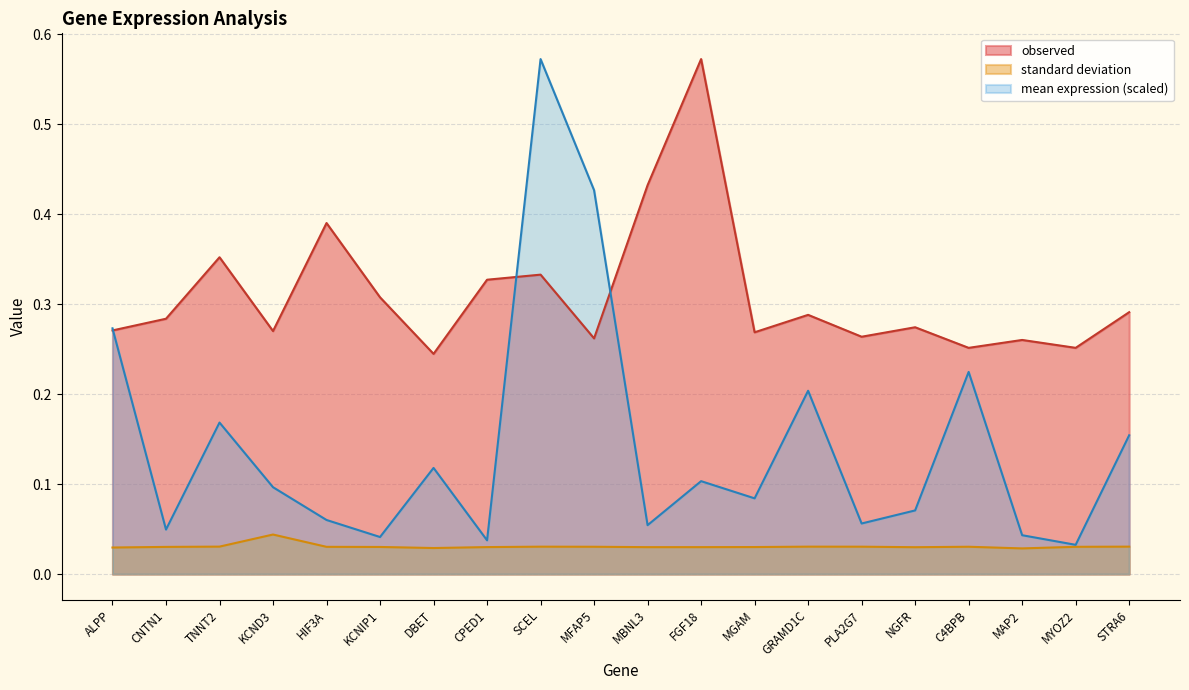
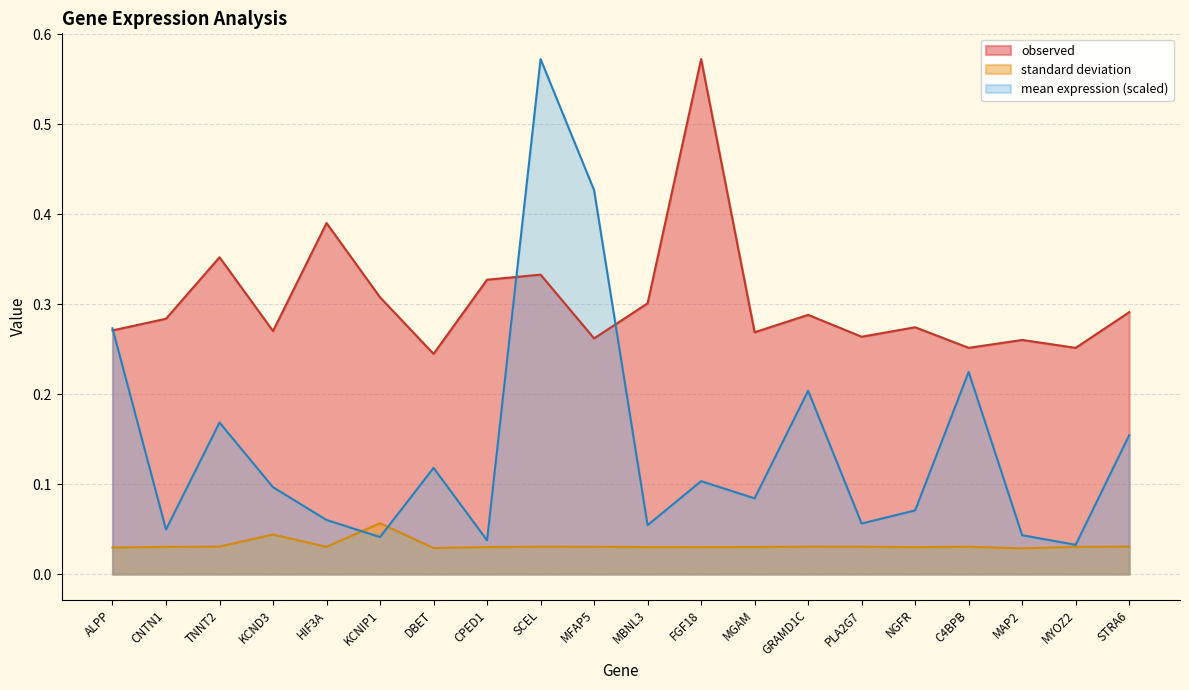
standard deviation, KCNIP1: 0.03 -> 0.06
observed, MBNL3: 0.43 -> 0.30
